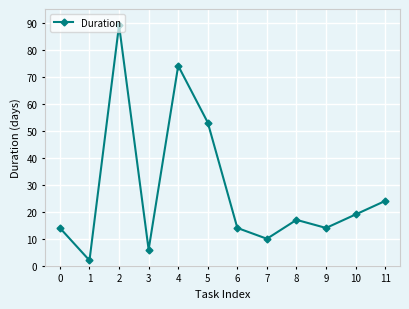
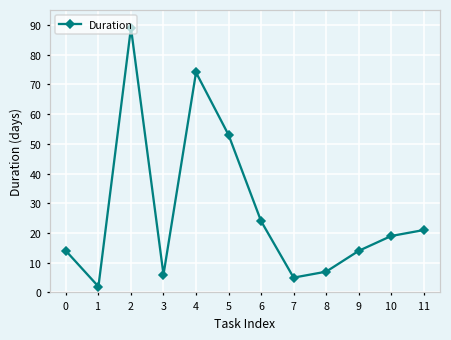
6: 14 -> 24
7: 10 -> 5
8: 17 -> 7
11: 24 -> 21
